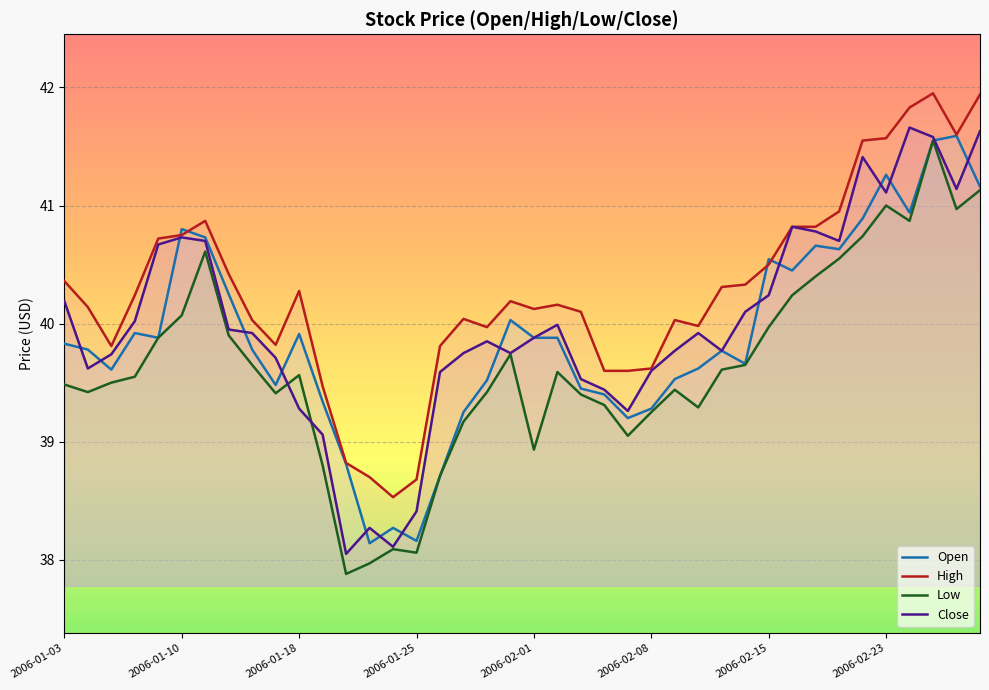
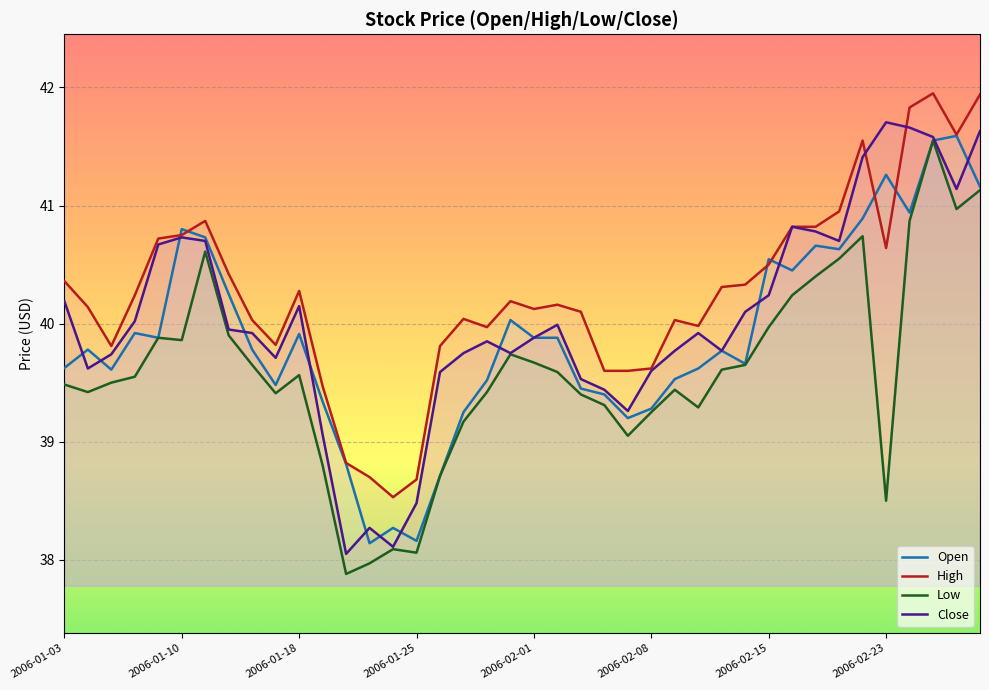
Open, 2006-01-03: 39.83 -> 39.62
Low, 2006-01-10: 40.07 -> 39.86
Close, 2006-01-18: 39.28 -> 40.15
Close, 2006-01-25: 38.41 -> 38.48
Low, 2006-02-01: 38.93 -> 39.67
High, 2006-02-23: 41.57 -> 40.64
Low, 2006-02-23: 41.0 -> 38.5
Close, 2006-02-23: 41.11 -> 41.70
